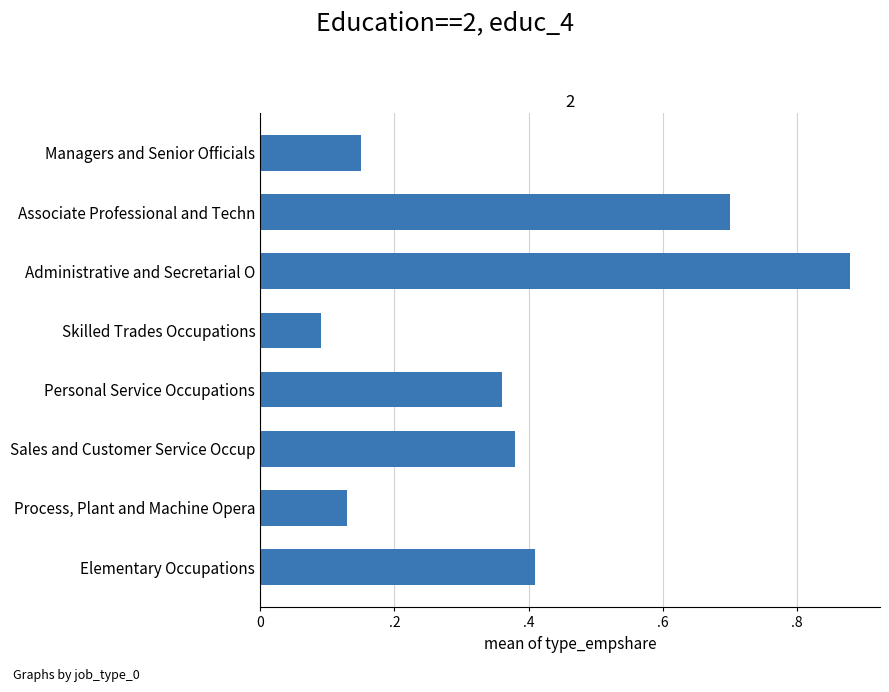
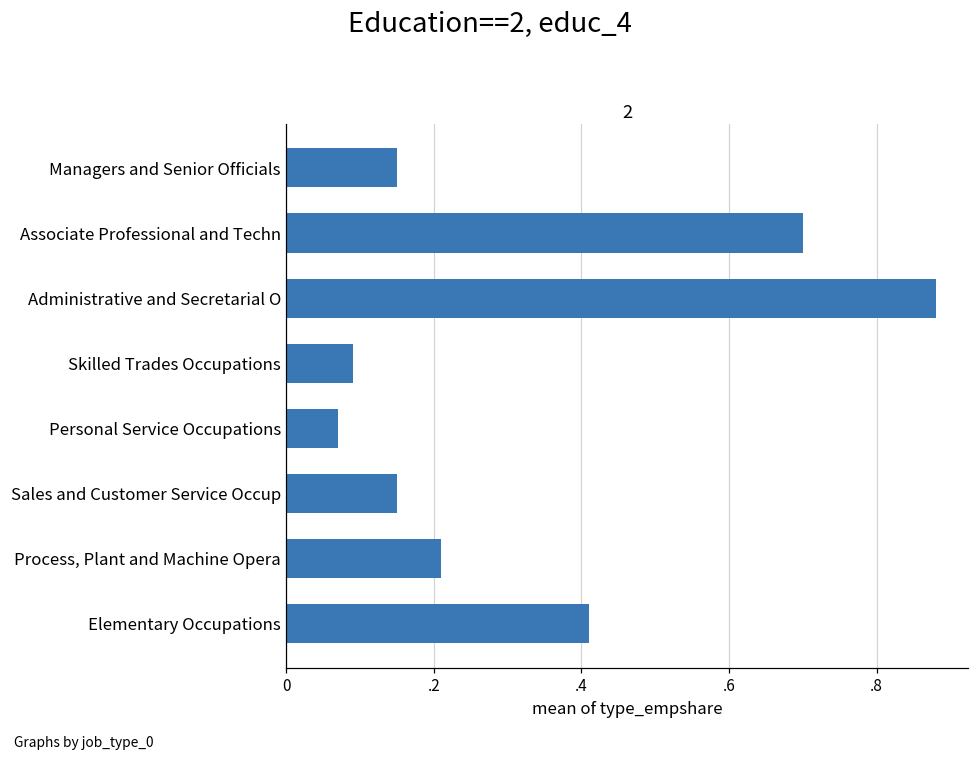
Personal Service Occupations: .3.6 -> .0.7
Sales and Customer Service Occup: .3.8 -> .1.5
Process, Plant and Machine Opera: .1.3 -> .2.1
